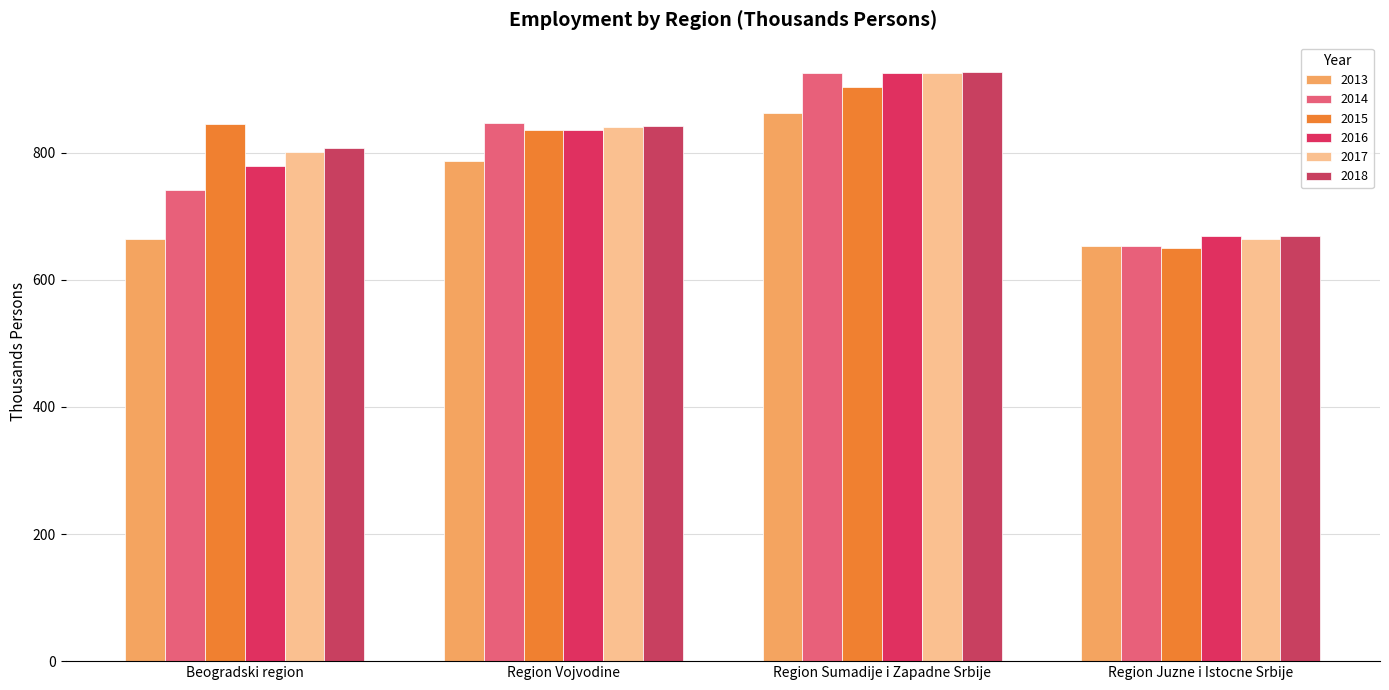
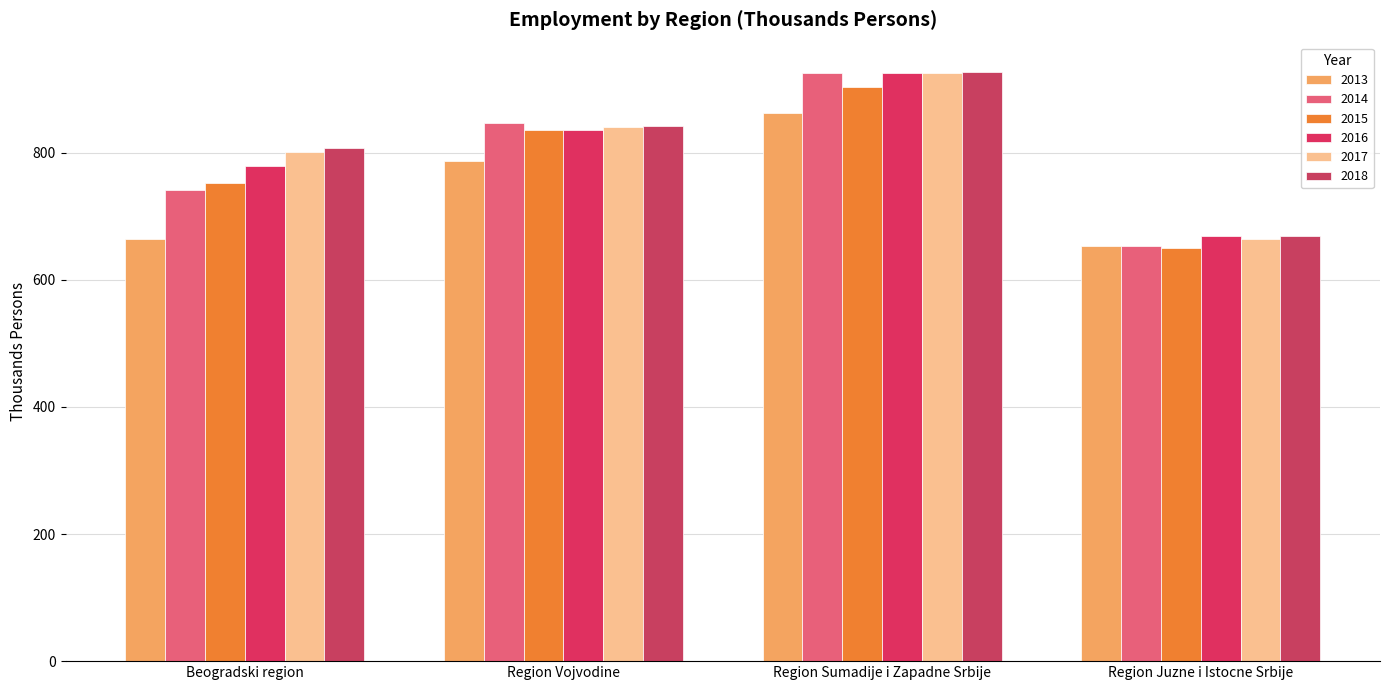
2015, Beogradski region: 850 -> 750
